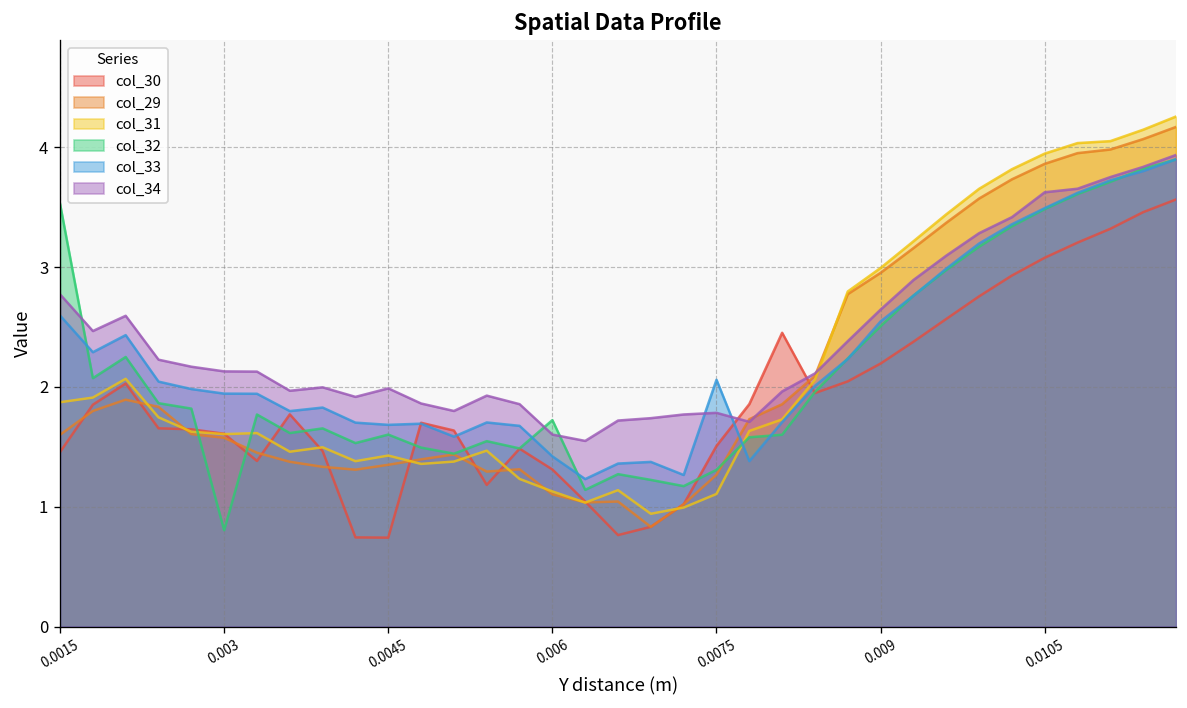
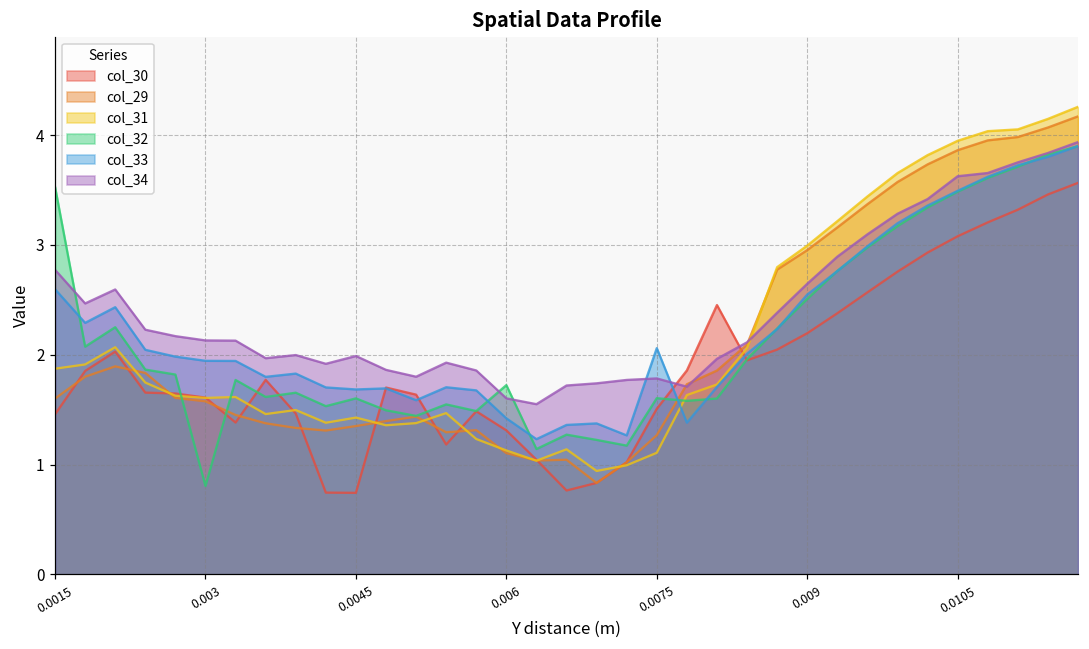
col_32, 0.0075: 1.3 -> 1.6
